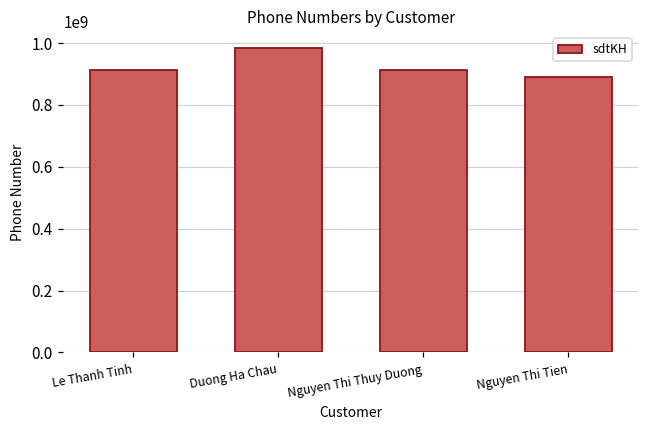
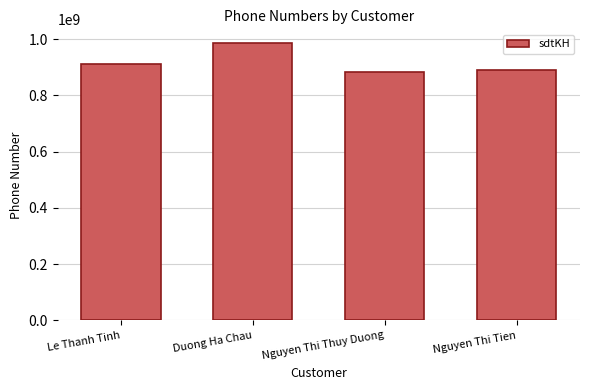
Nguyen Thi Thuy Duong: 910000000 -> 880000000
